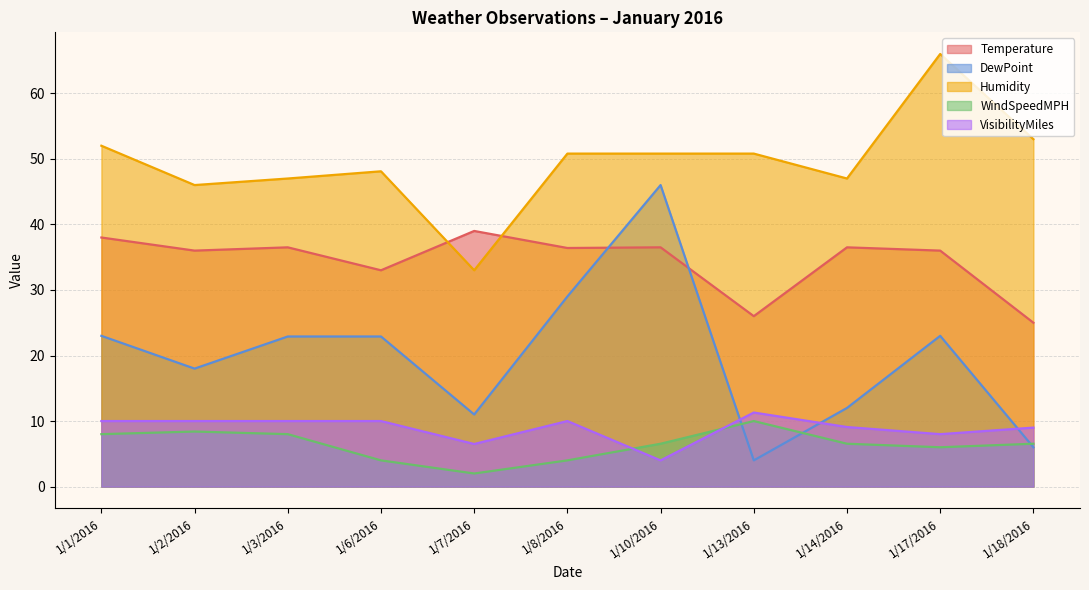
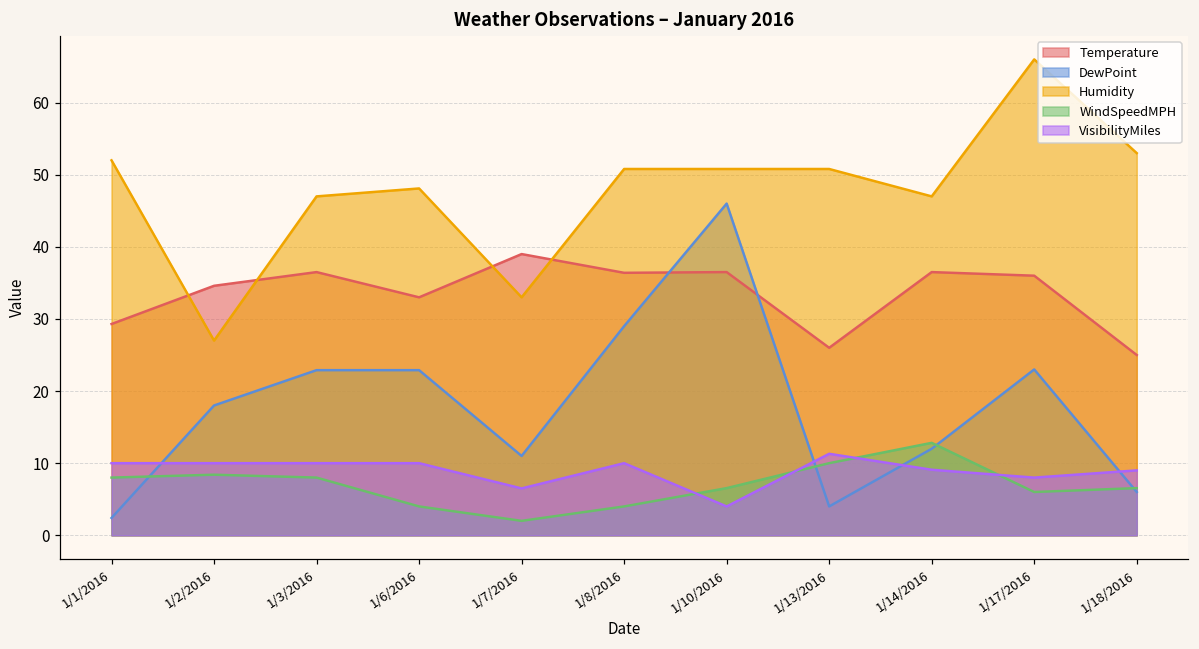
Temperature, 1/1/2016: 38 -> 29
DewPoint, 1/1/2016: 23 -> 2
Temperature, 1/2/2016: 36 -> 35
Humidity, 1/2/2016: 46 -> 27
WindSpeedMPH, 1/14/2016: 7 -> 13
